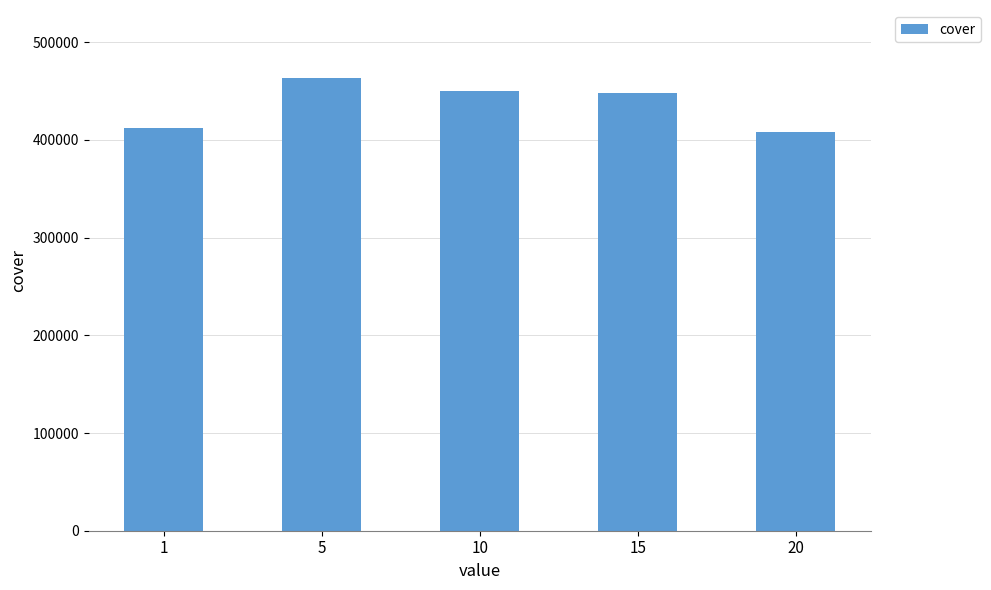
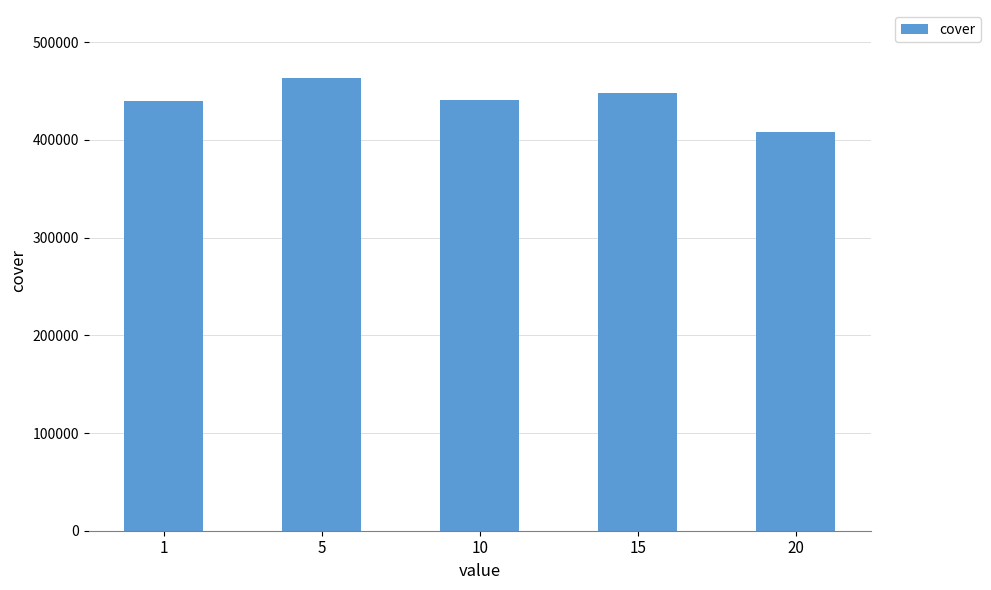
1: 410000 -> 440000
10: 450000 -> 440000
